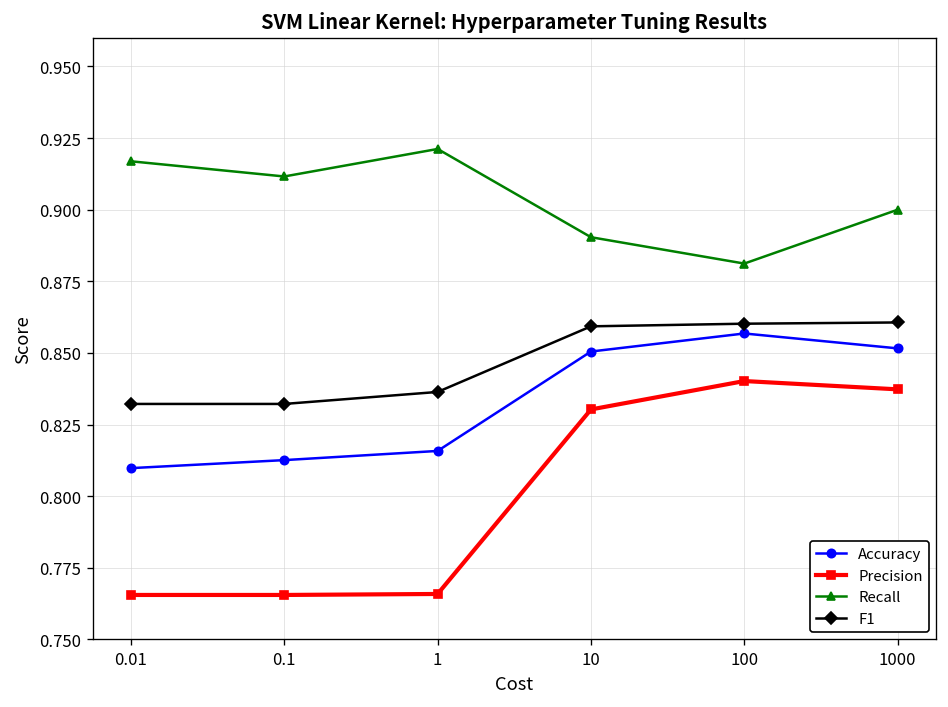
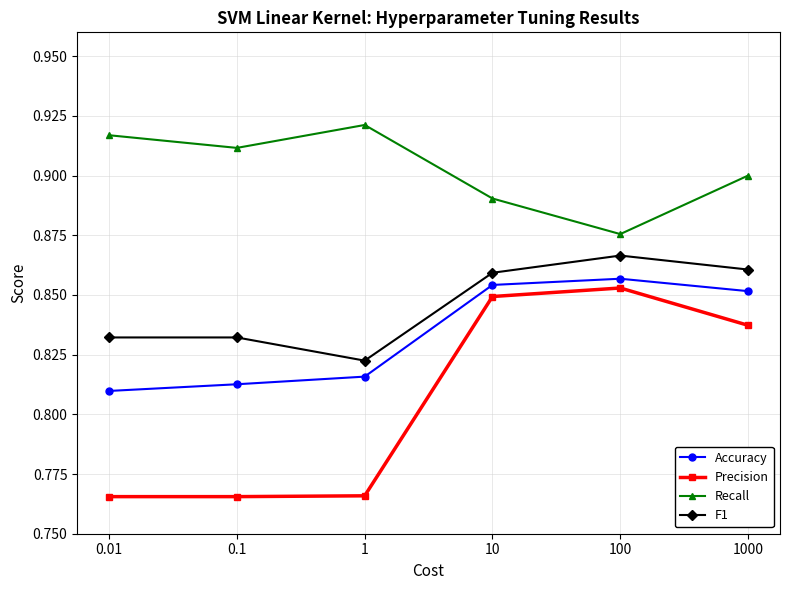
F1, 1: 0.836 -> 0.822
Accuracy, 10: 0.851 -> 0.854
Precision, 10: 0.830 -> 0.849
Precision, 100: 0.840 -> 0.853
Recall, 100: 0.881 -> 0.876
F1, 100: 0.860 -> 0.867
